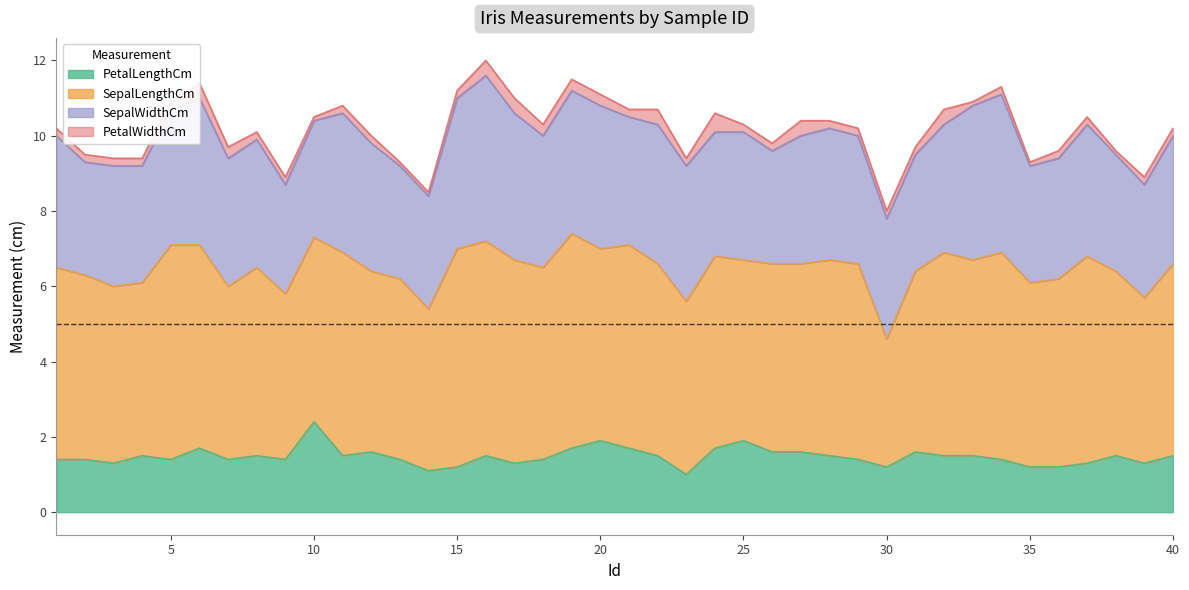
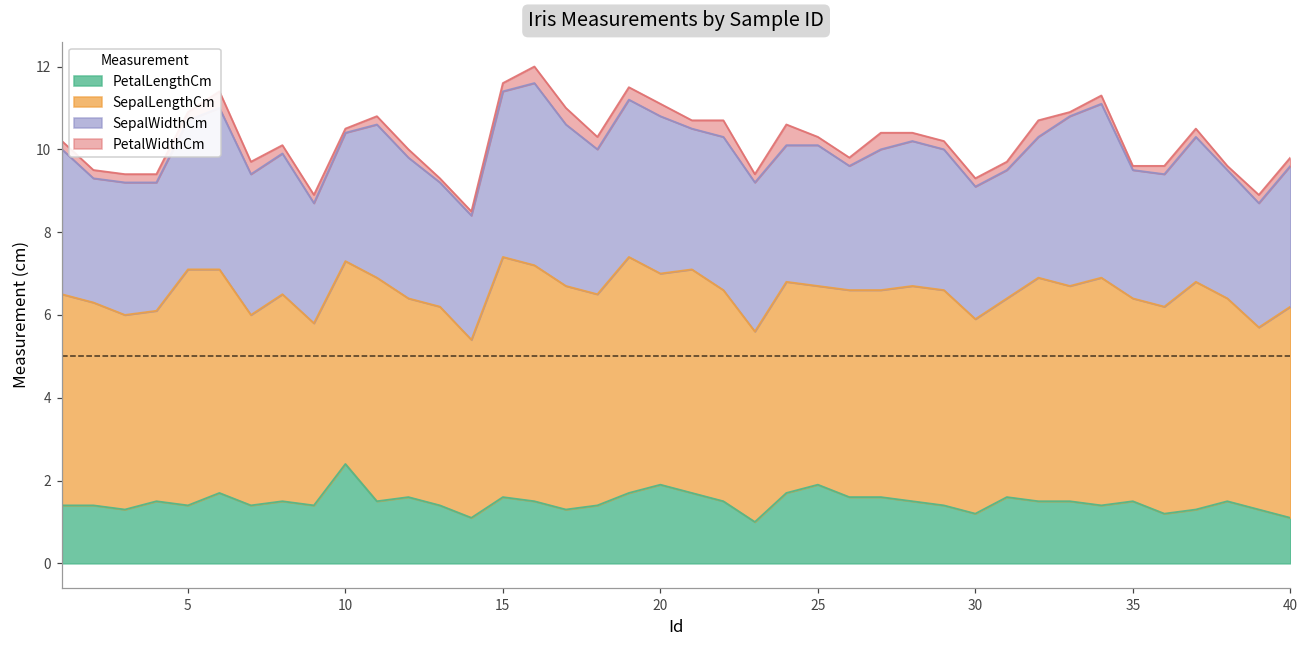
PetalLengthCm, 15: 1.2 -> 1.6
SepalLengthCm, 30: 3.4 -> 4.7
PetalLengthCm, 35: 1.2 -> 1.5
PetalLengthCm, 40: 1.5 -> 1.1
